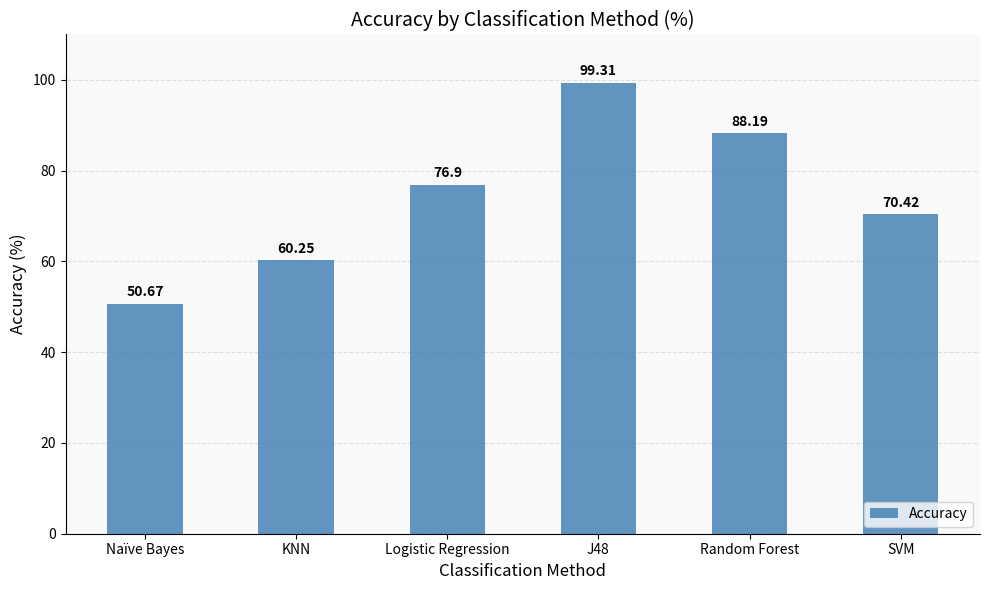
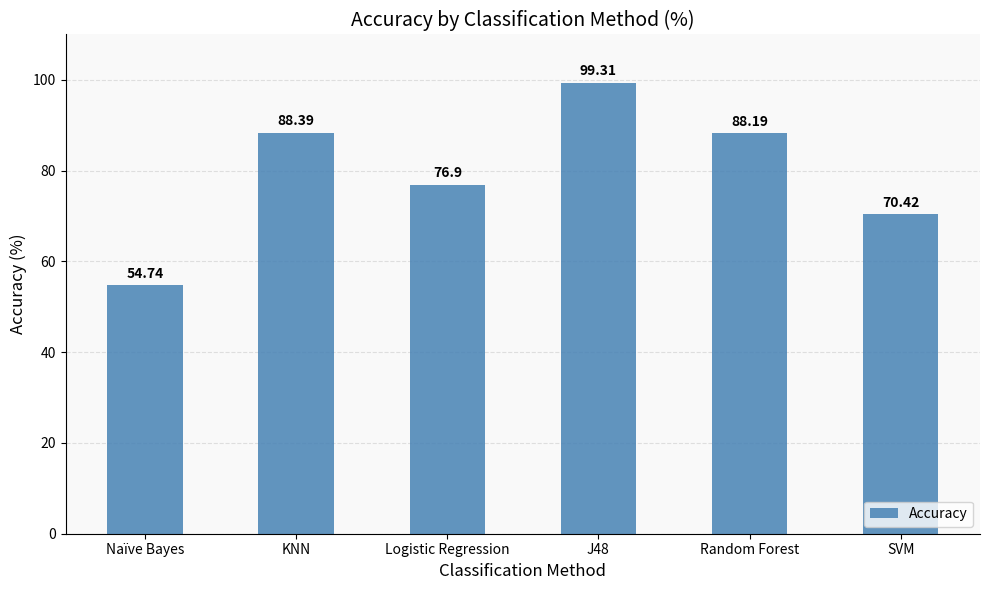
Naïve Bayes: 50.67 -> 54.74
KNN: 60.25 -> 88.39
